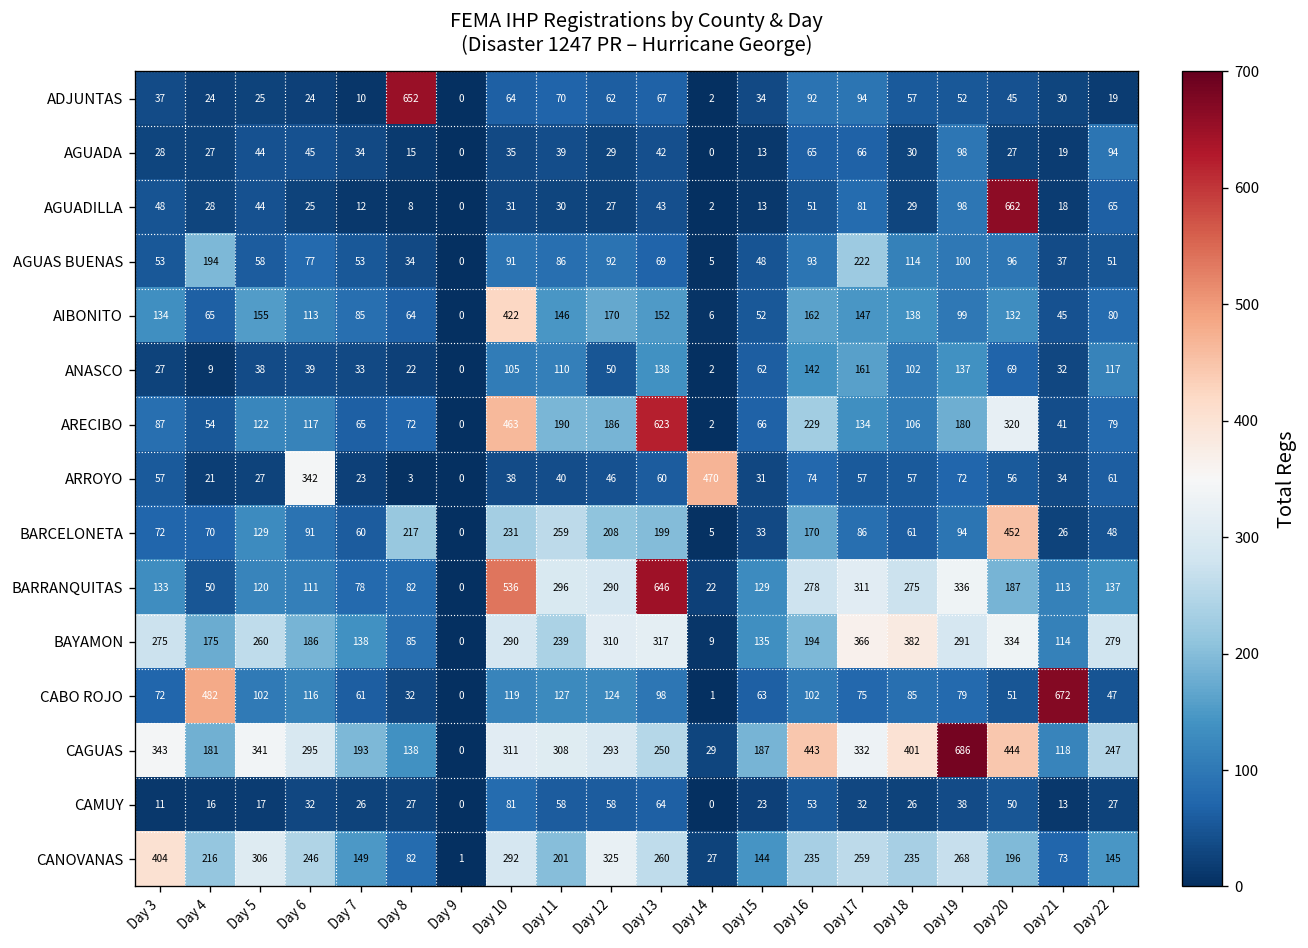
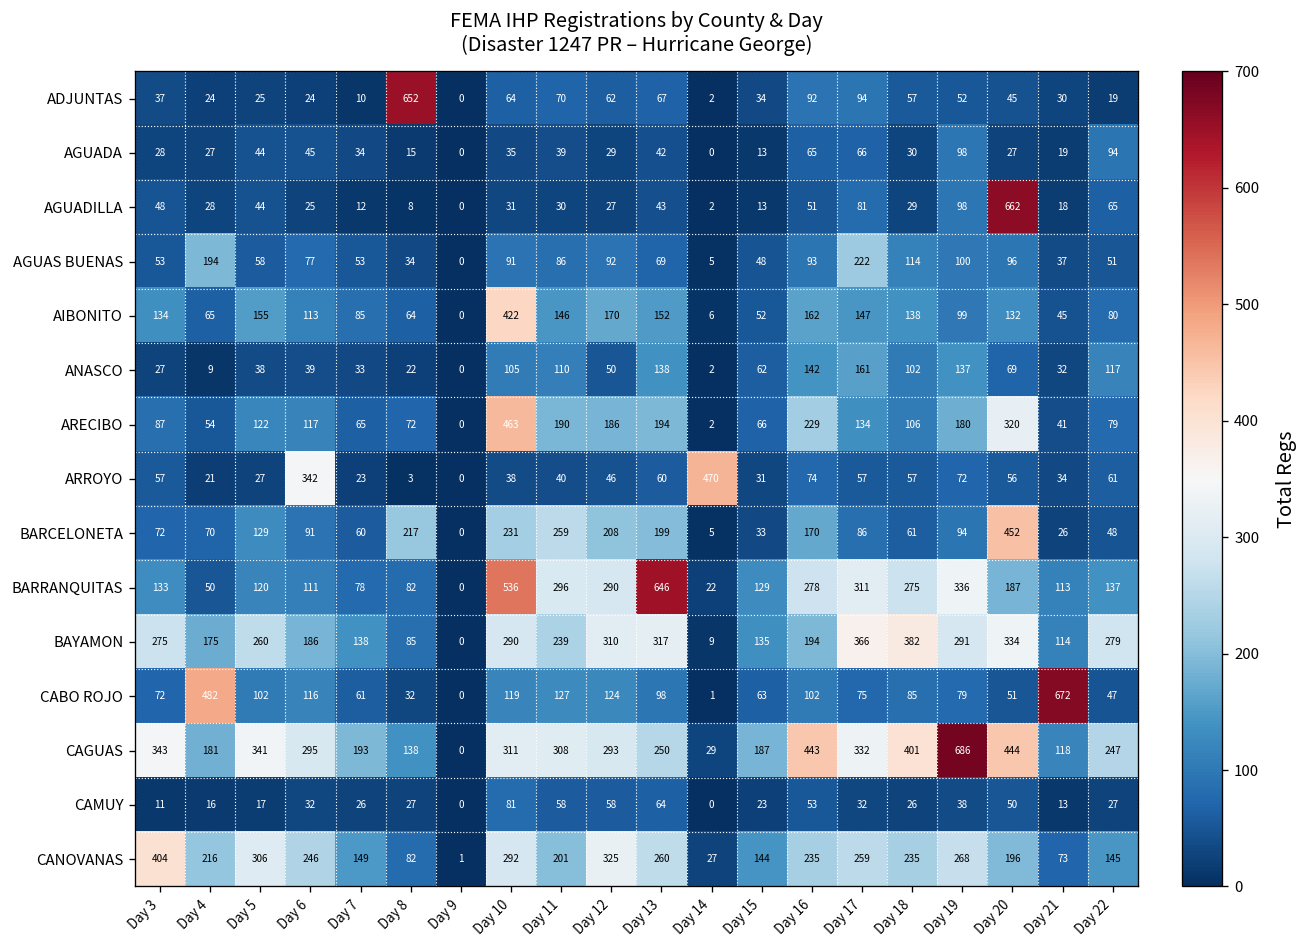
ARECIBO, Day 13: 623 -> 194
